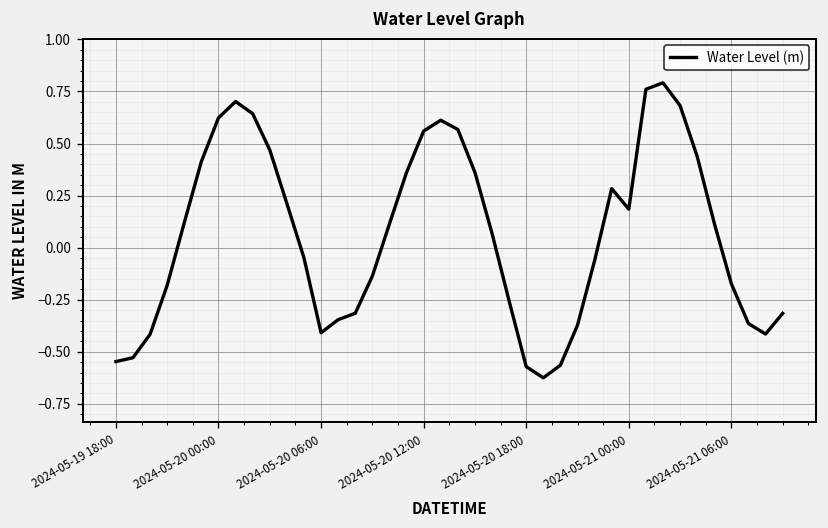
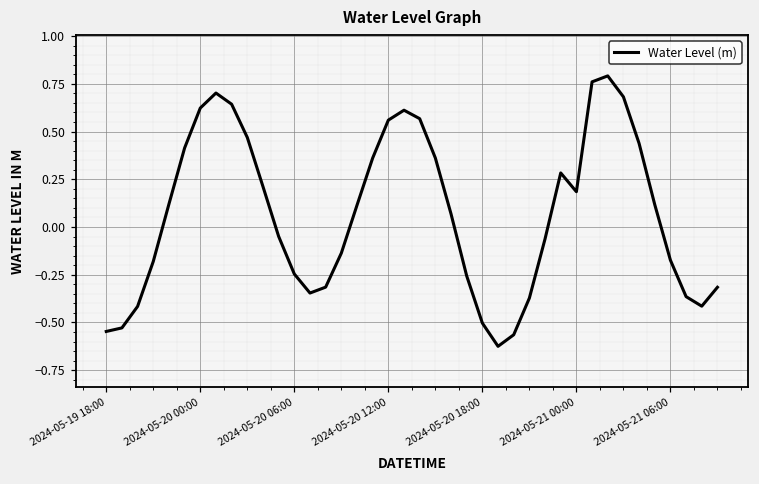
2024-05-20 06:00: -0.41 -> -0.25
2024-05-20 18:00: -0.57 -> -0.50
